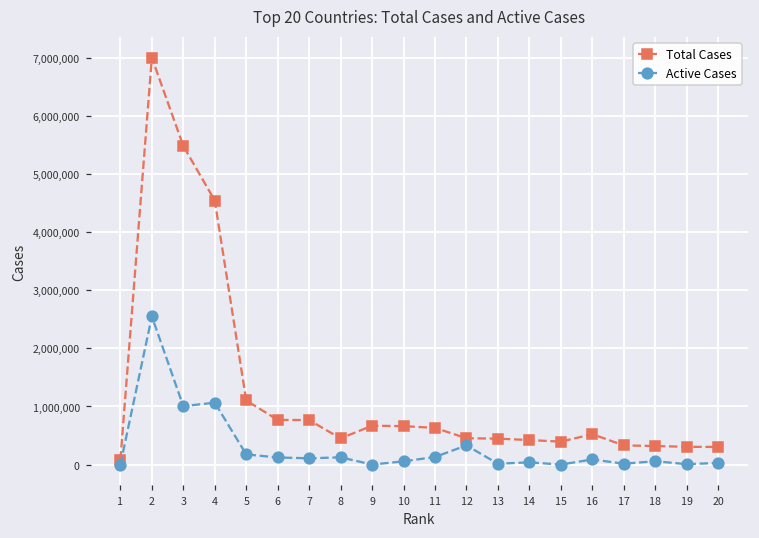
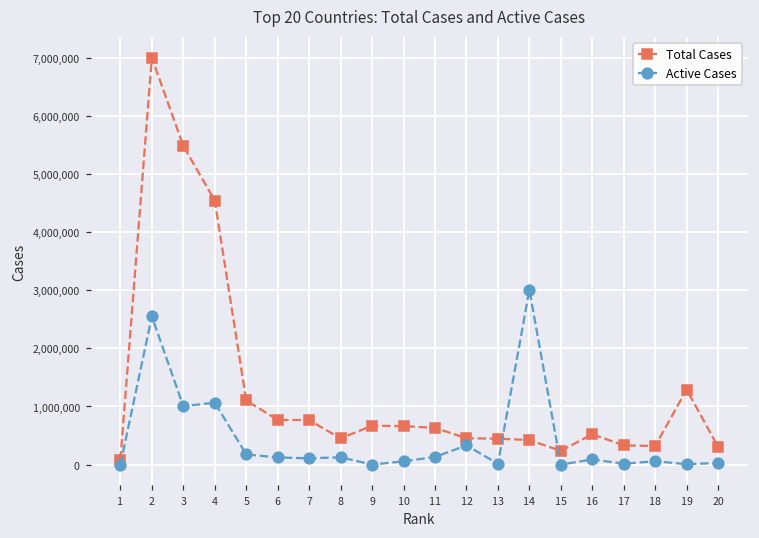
Active Cases, 14: 0 -> 3,000,000
Total Cases, 15: 400,000 -> 200,000
Total Cases, 19: 300,000 -> 1,300,000
